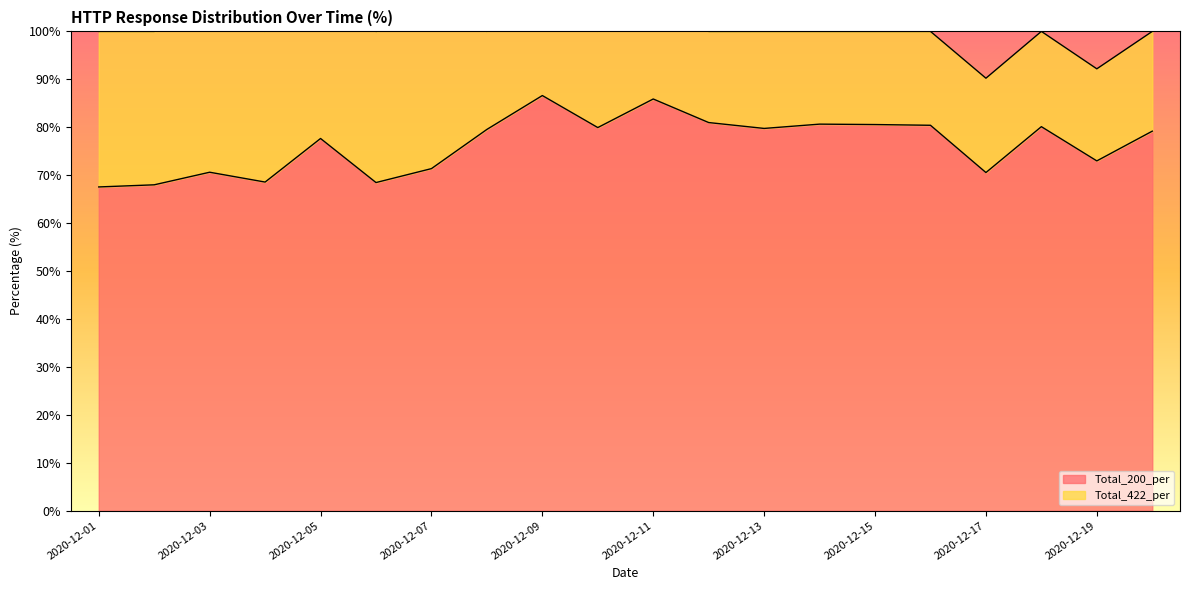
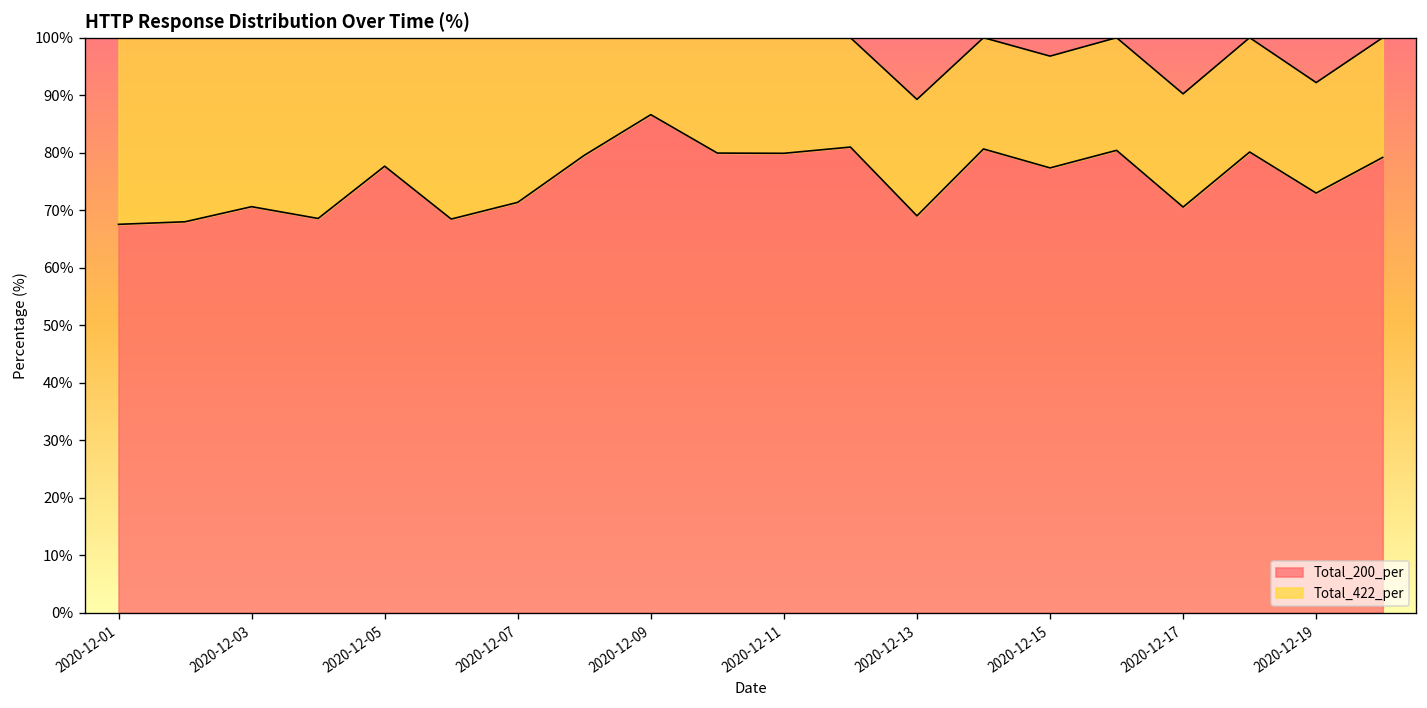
Total_200_per, 2020-12-11: 86% -> 80%
Total_200_per, 2020-12-13: 80% -> 69%
Total_200_per, 2020-12-15: 81% -> 77%
